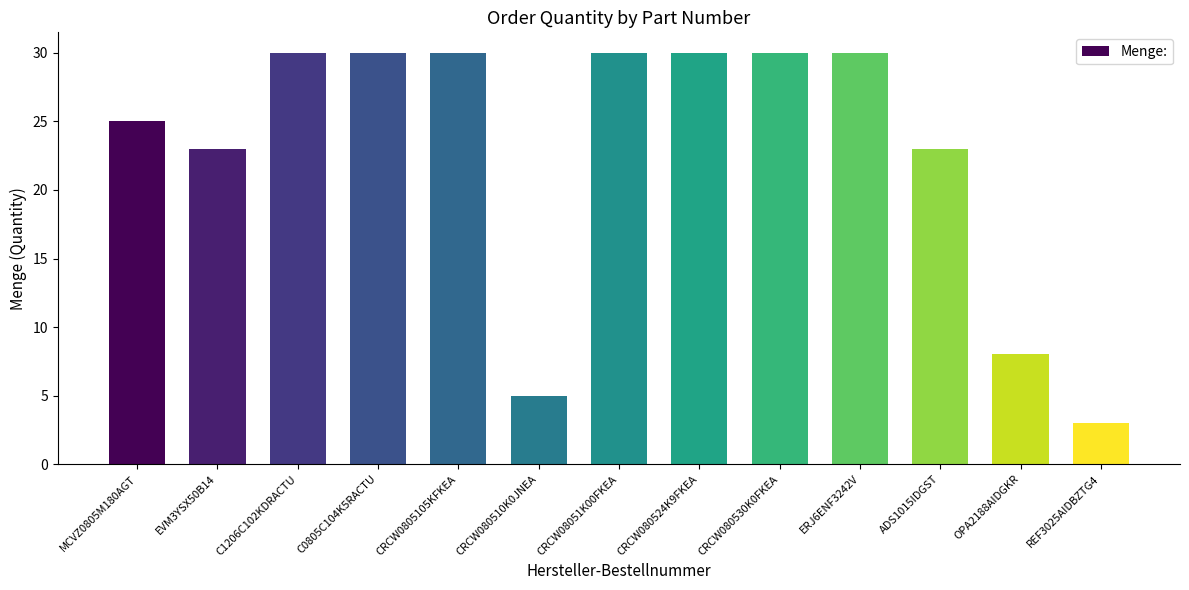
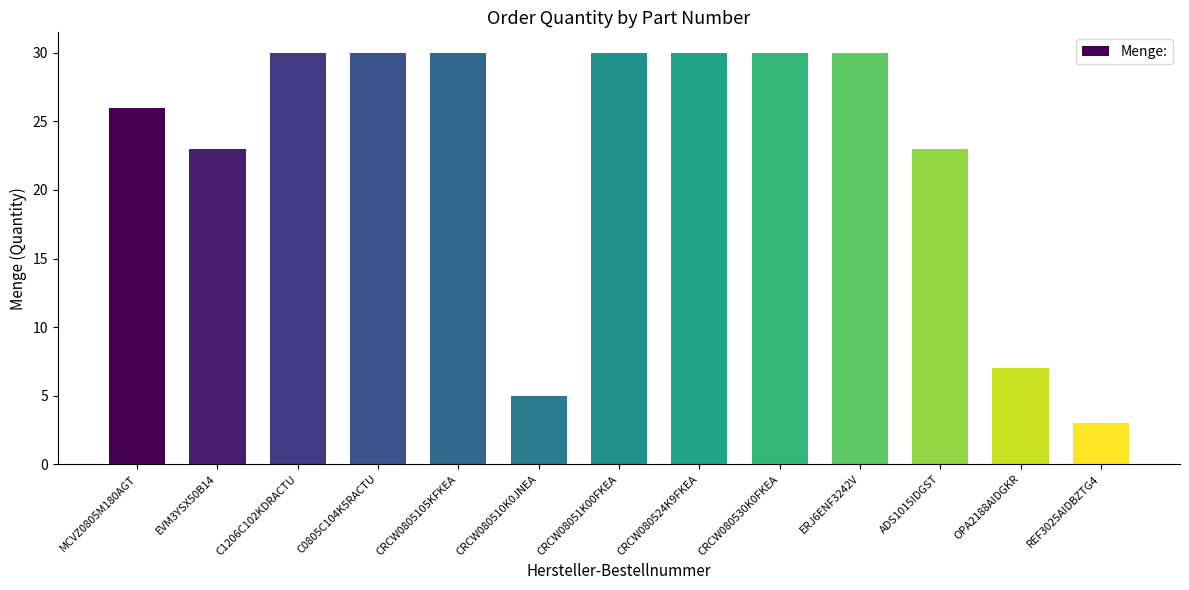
MCVZ0805M180AGT: 25 -> 26
OPA2188AIDGKR: 8 -> 7
